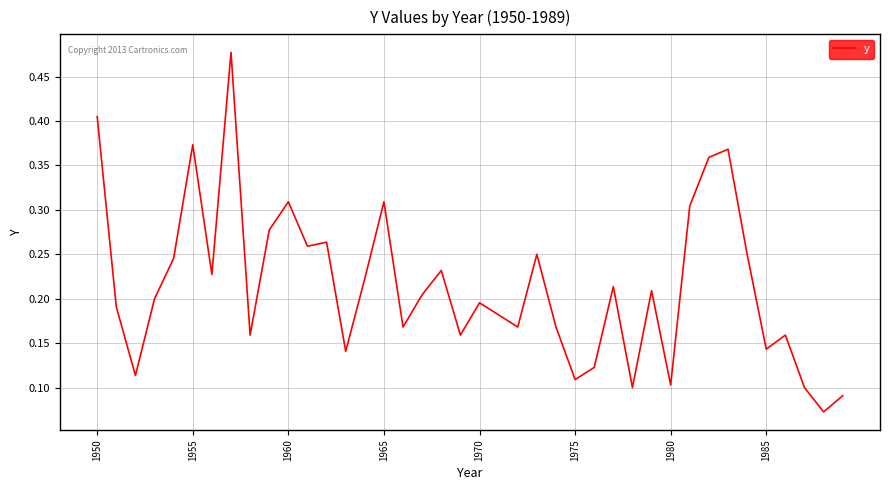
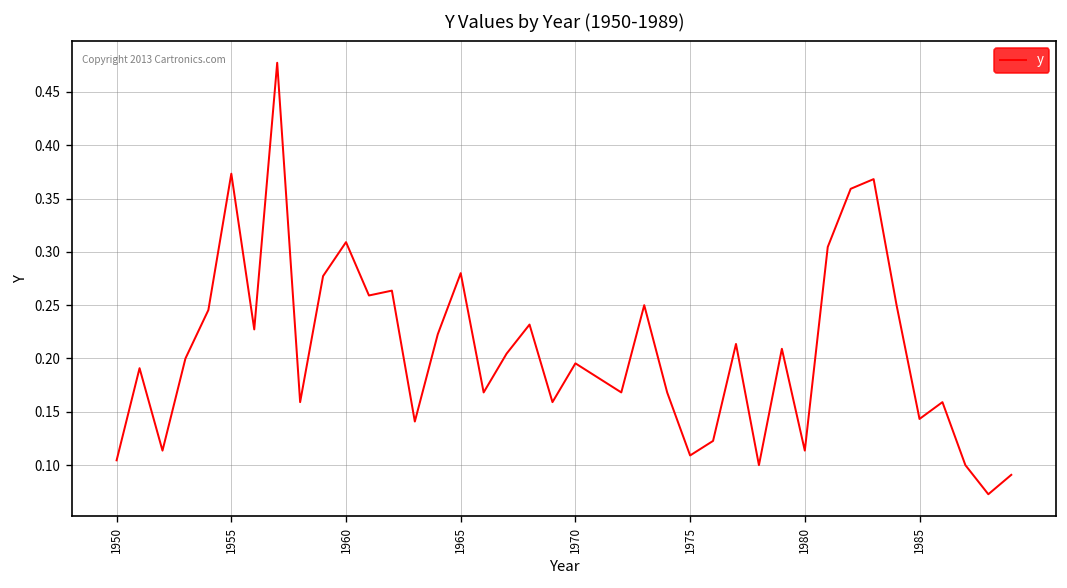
1950: 0.40 -> 0.10
1965: 0.31 -> 0.28
1980: 0.10 -> 0.11
